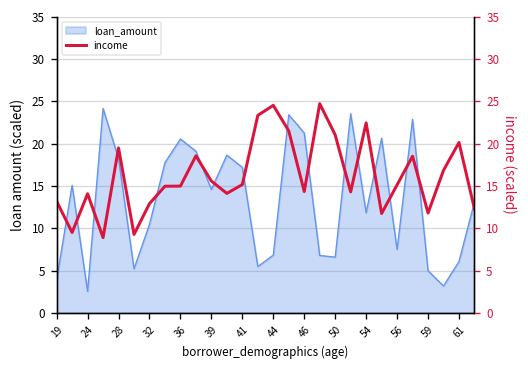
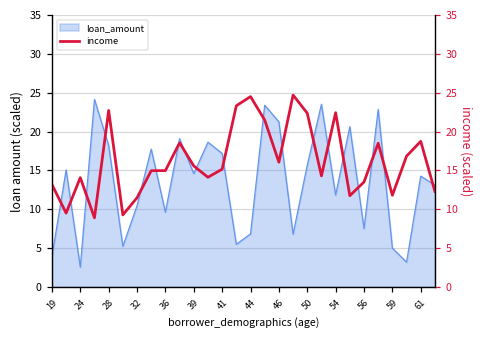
loan_amount, 36: 21 -> 10
loan_amount, 50: 7 -> 16
loan_amount, 61: 6 -> 14
income, 28: 19 -> 23
income, 32: 13 -> 11
income, 46: 14 -> 16
income, 50: 21 -> 22
income, 56: 15 -> 14
income, 61: 20 -> 19
